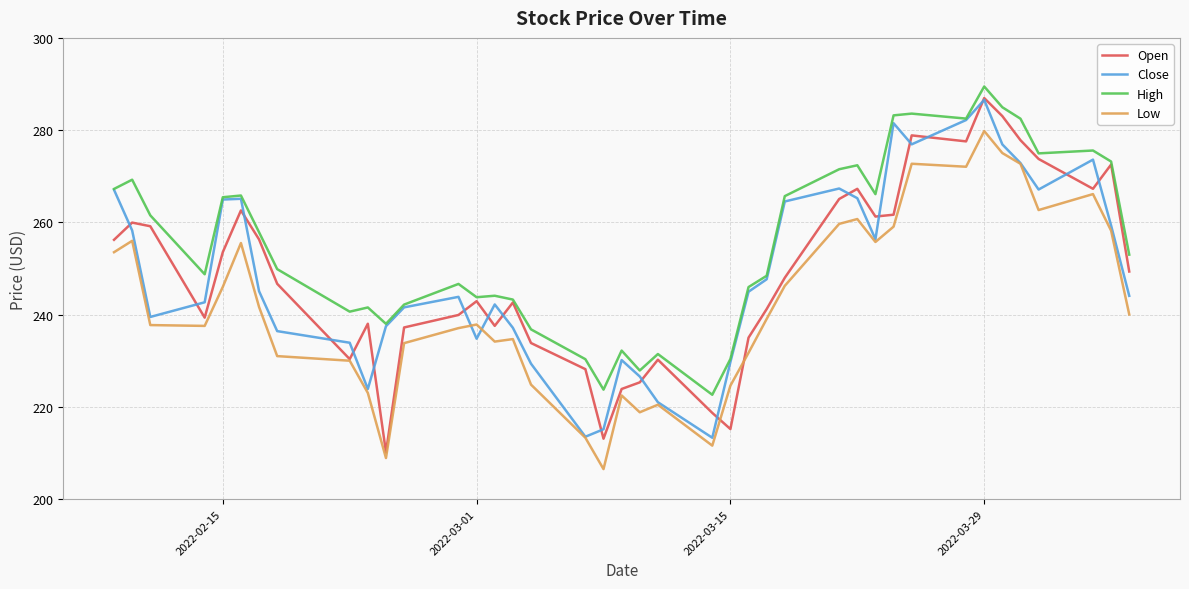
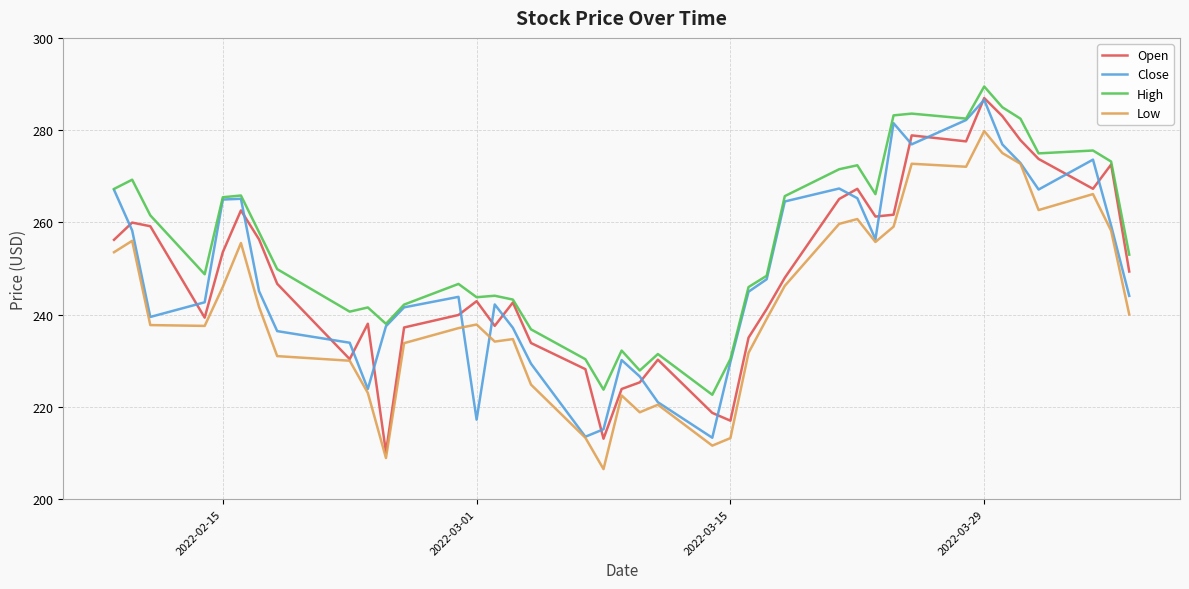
Close, 2022-03-01: 235 -> 217
Open, 2022-03-15: 215 -> 217
Low, 2022-03-15: 225 -> 213
